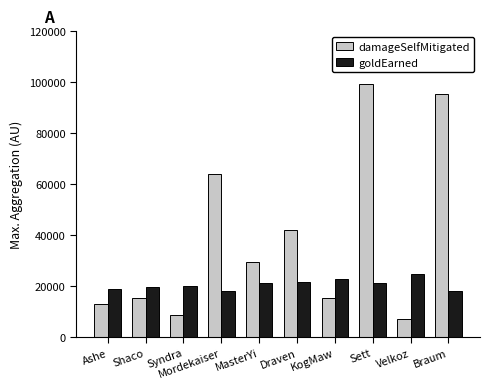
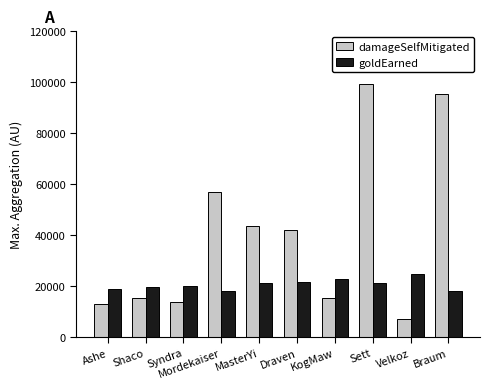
damageSelfMitigated, Syndra: 9000 -> 14000
damageSelfMitigated, Mordekaiser: 64000 -> 57000
damageSelfMitigated, MasterYi: 29000 -> 44000
